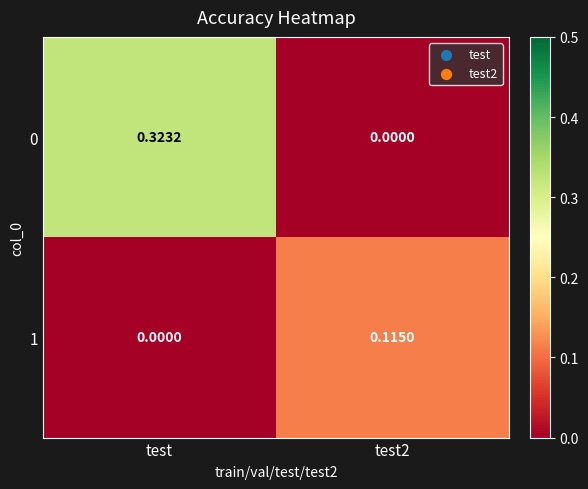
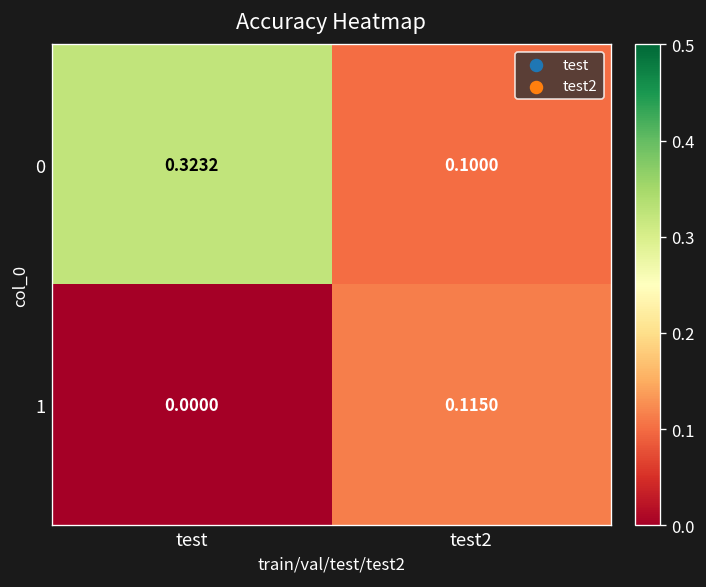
0, test2: 0.0000 -> 0.1000
